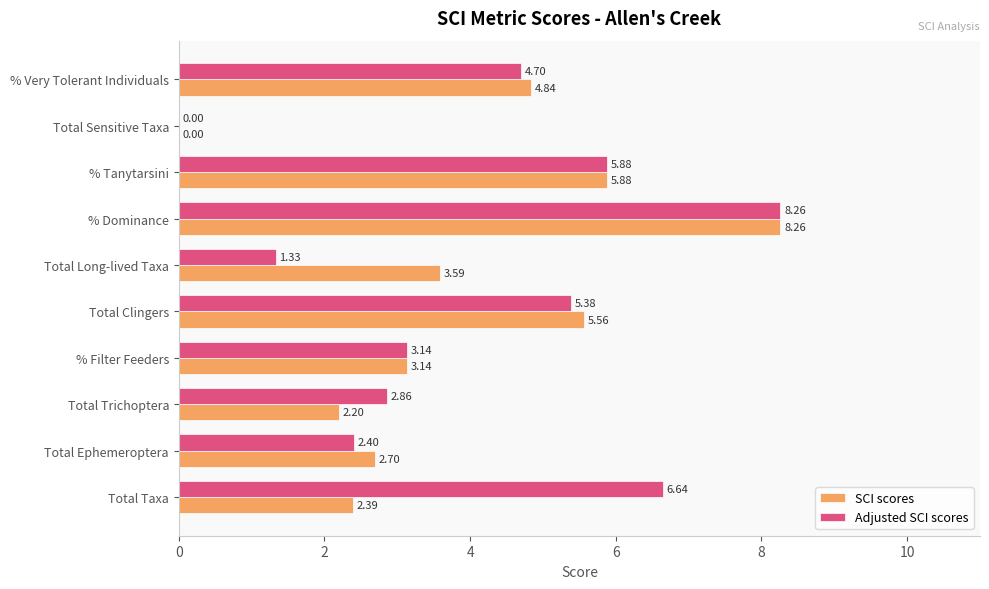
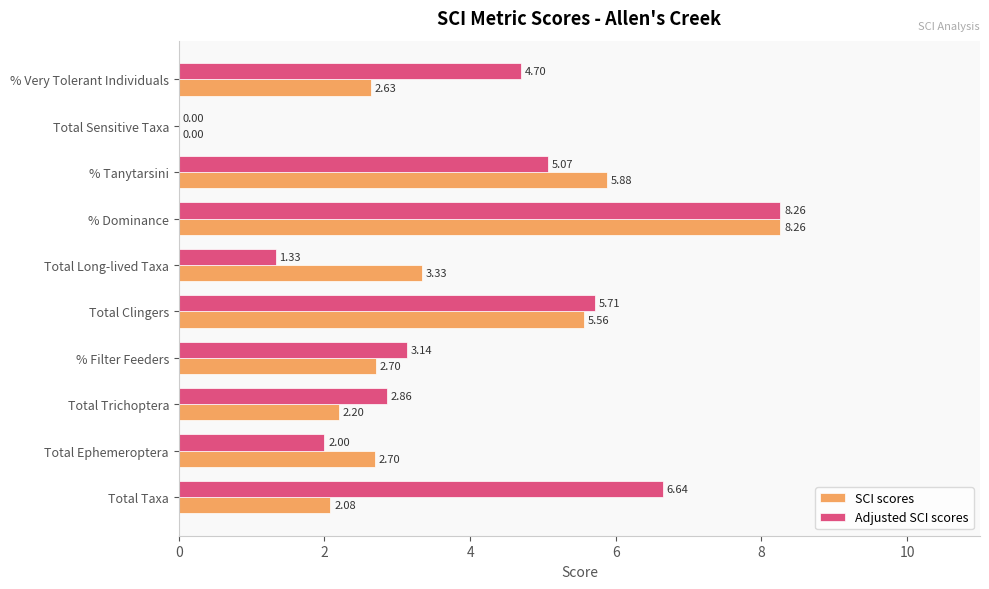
SCI scores, % Very Tolerant Individuals: 4.84 -> 2.63
Adjusted SCI scores, % Tanytarsini: 5.88 -> 5.07
SCI scores, Total Long-lived Taxa: 3.59 -> 3.33
Adjusted SCI scores, Total Clingers: 5.38 -> 5.71
SCI scores, % Filter Feeders: 3.14 -> 2.70
Adjusted SCI scores, Total Ephemeroptera: 2.40 -> 2.00
SCI scores, Total Taxa: 2.39 -> 2.08
